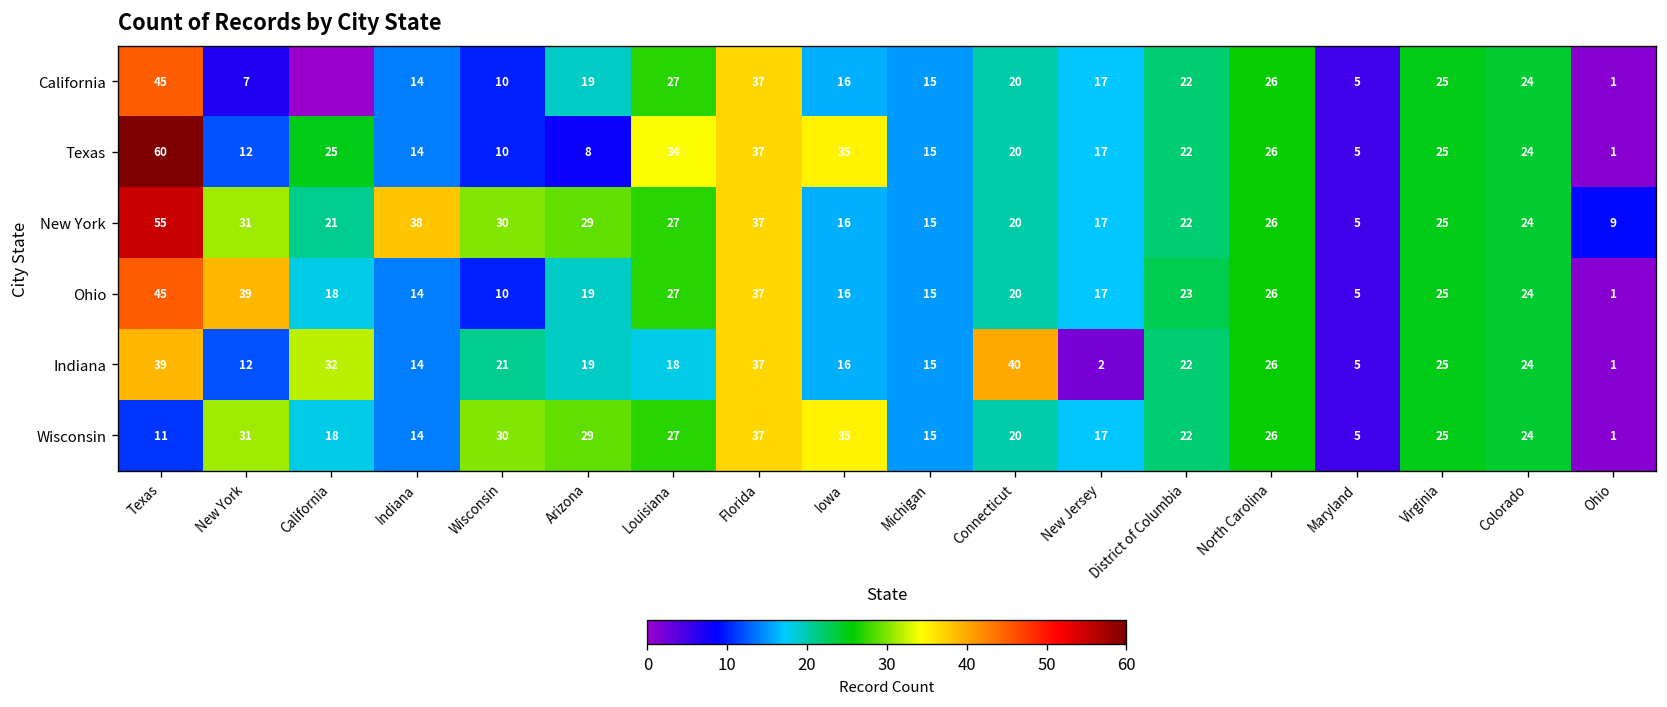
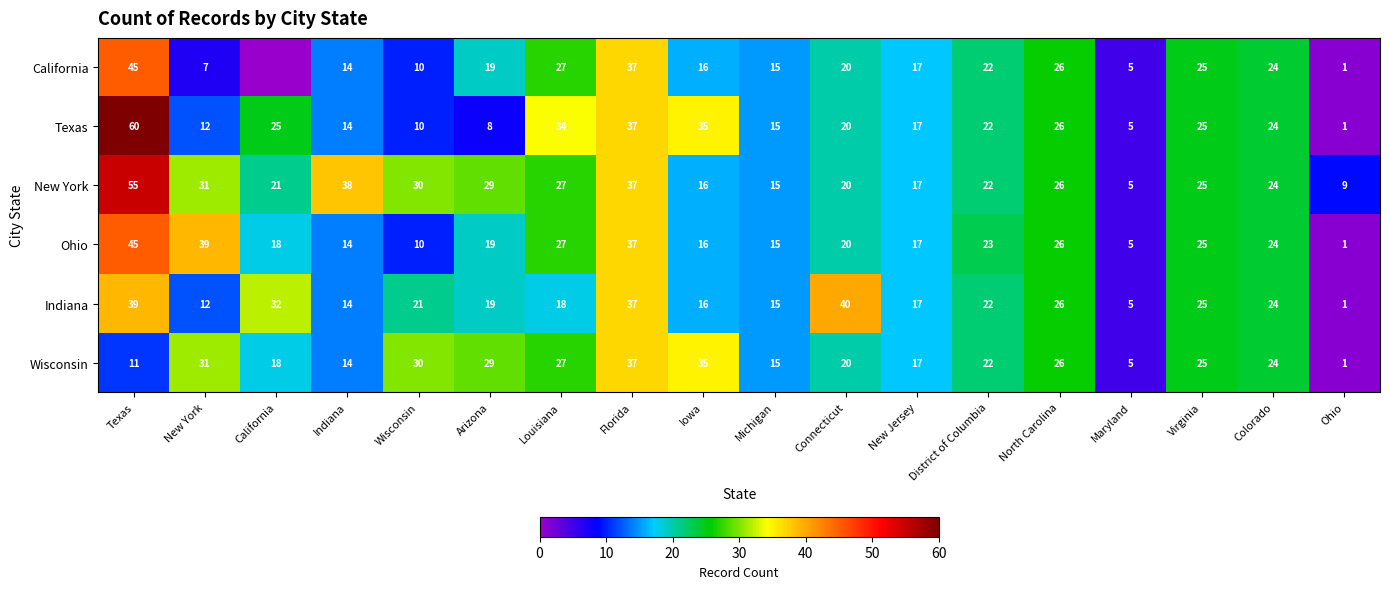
Indiana, New Jersey: 2 -> 17
